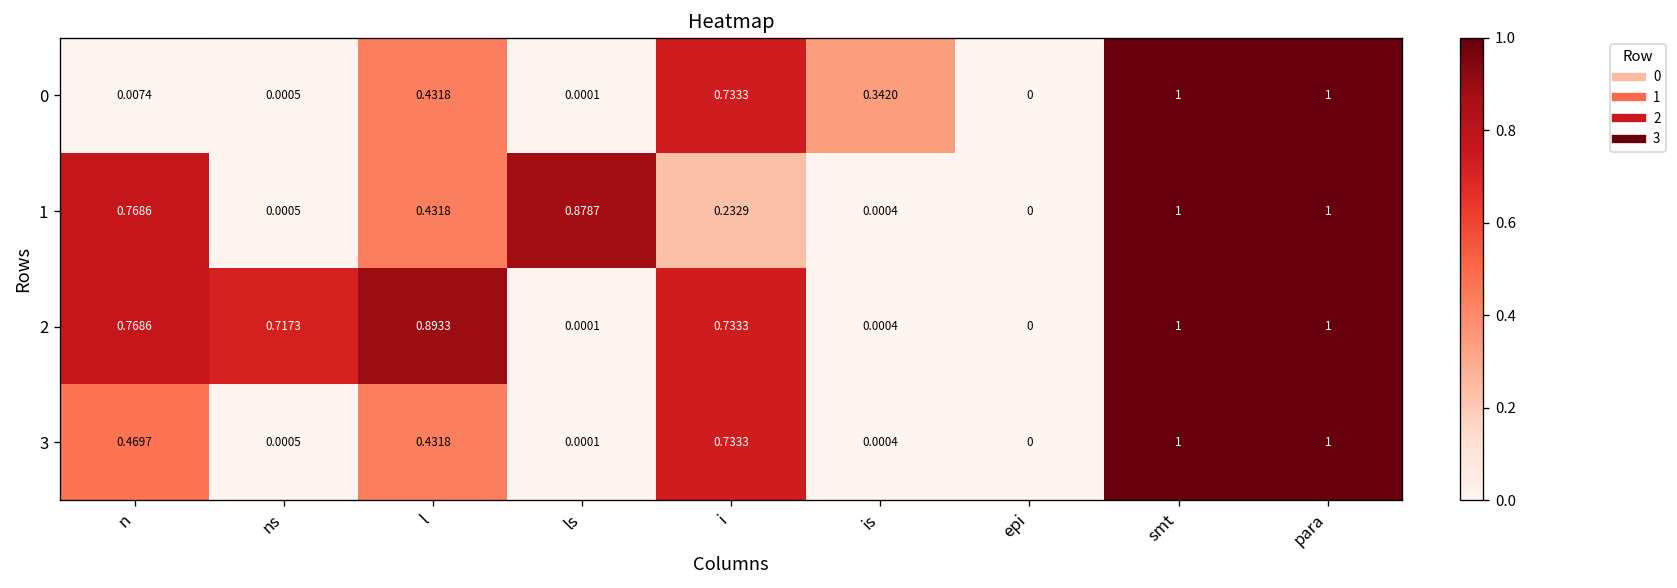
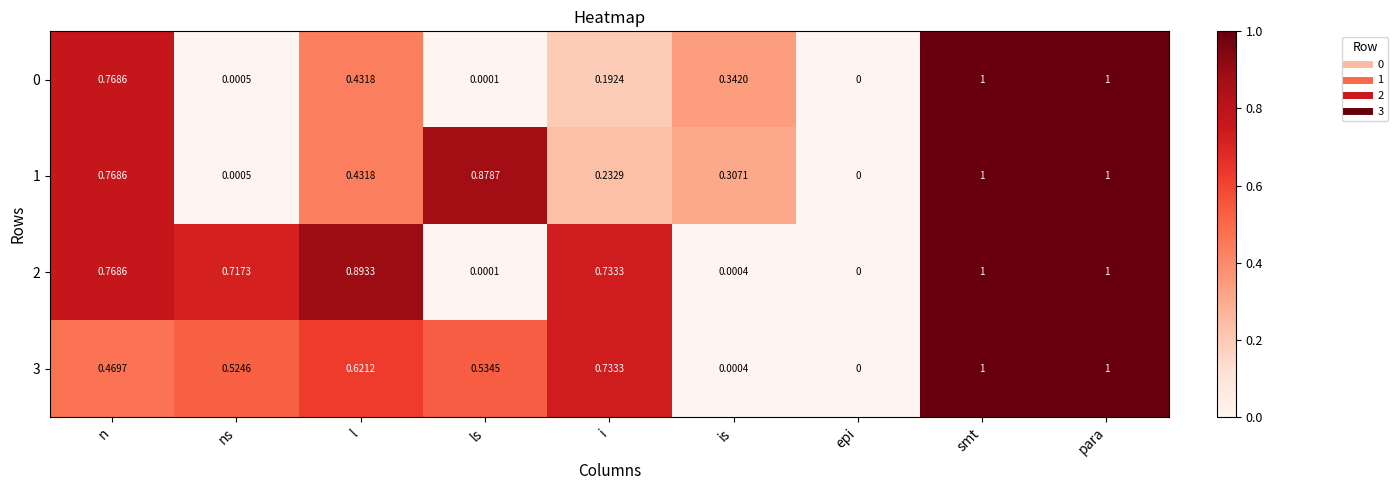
0, n: 0.0074 -> 0.7686
0, i: 0.7333 -> 0.1924
1, is: 0.0004 -> 0.3071
3, ns: 0.0005 -> 0.5246
3, l: 0.4318 -> 0.6212
3, ls: 0.0001 -> 0.5345
